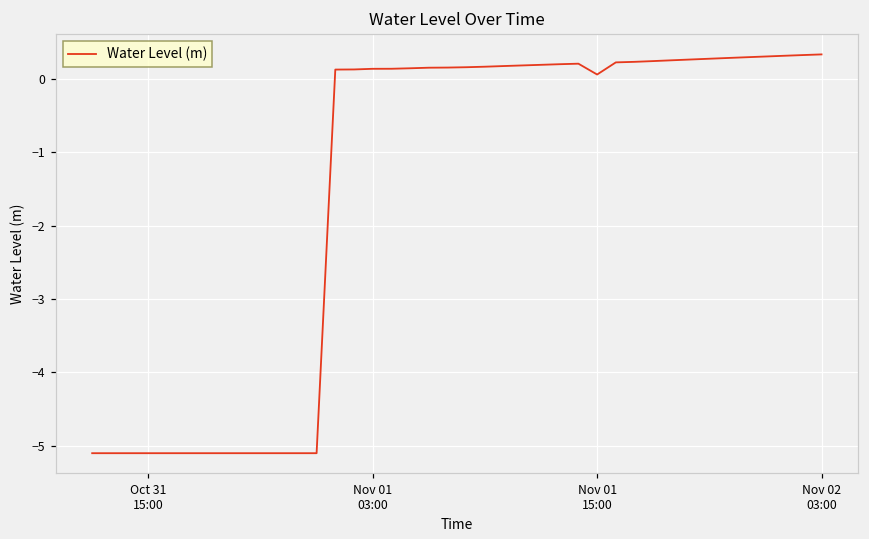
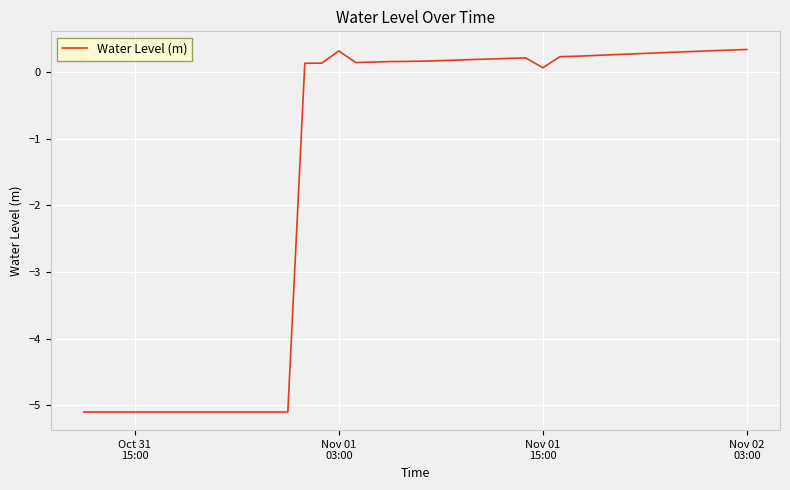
Nov 01 03:00: 0.1 -> 0.3
